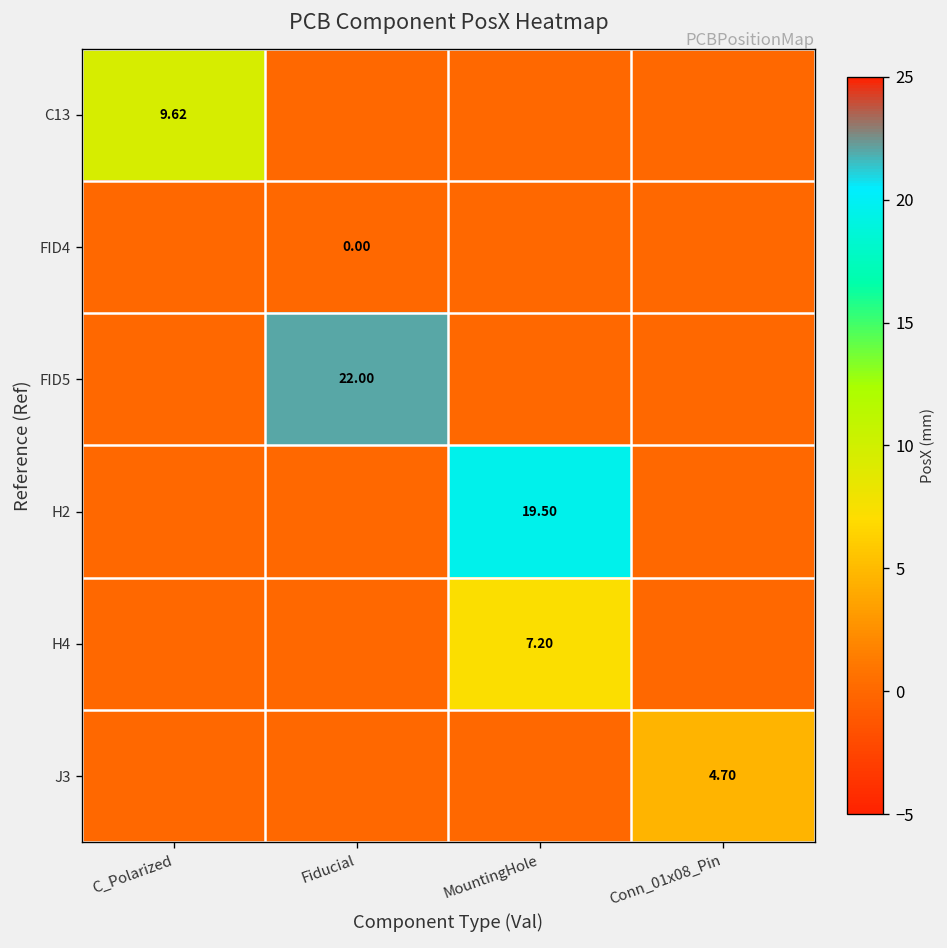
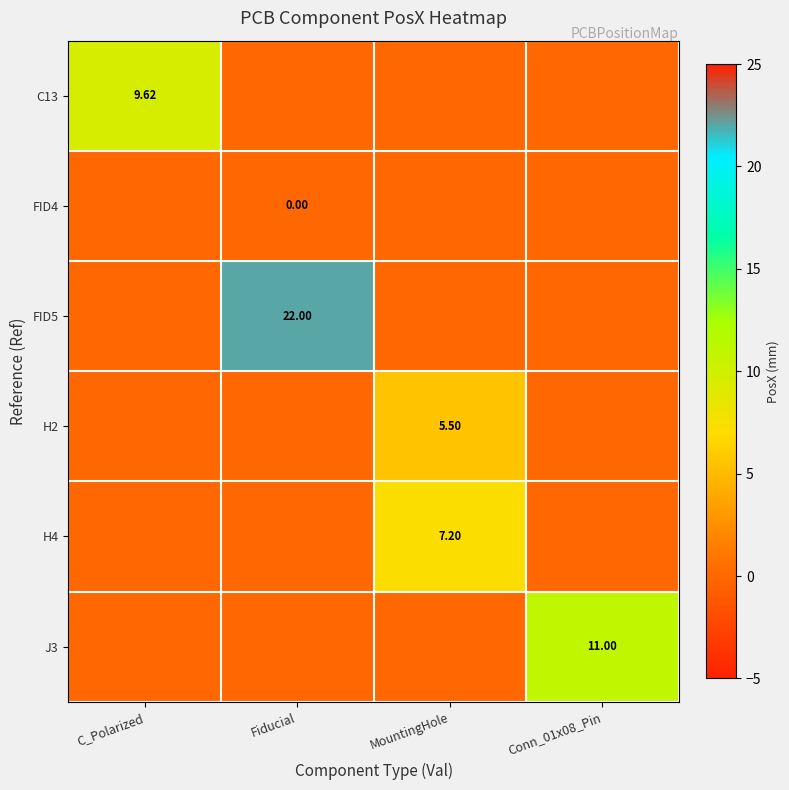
H2, MountingHole: 19.50 -> 5.50
J3, Conn_01x08_Pin: 4.70 -> 11.00
